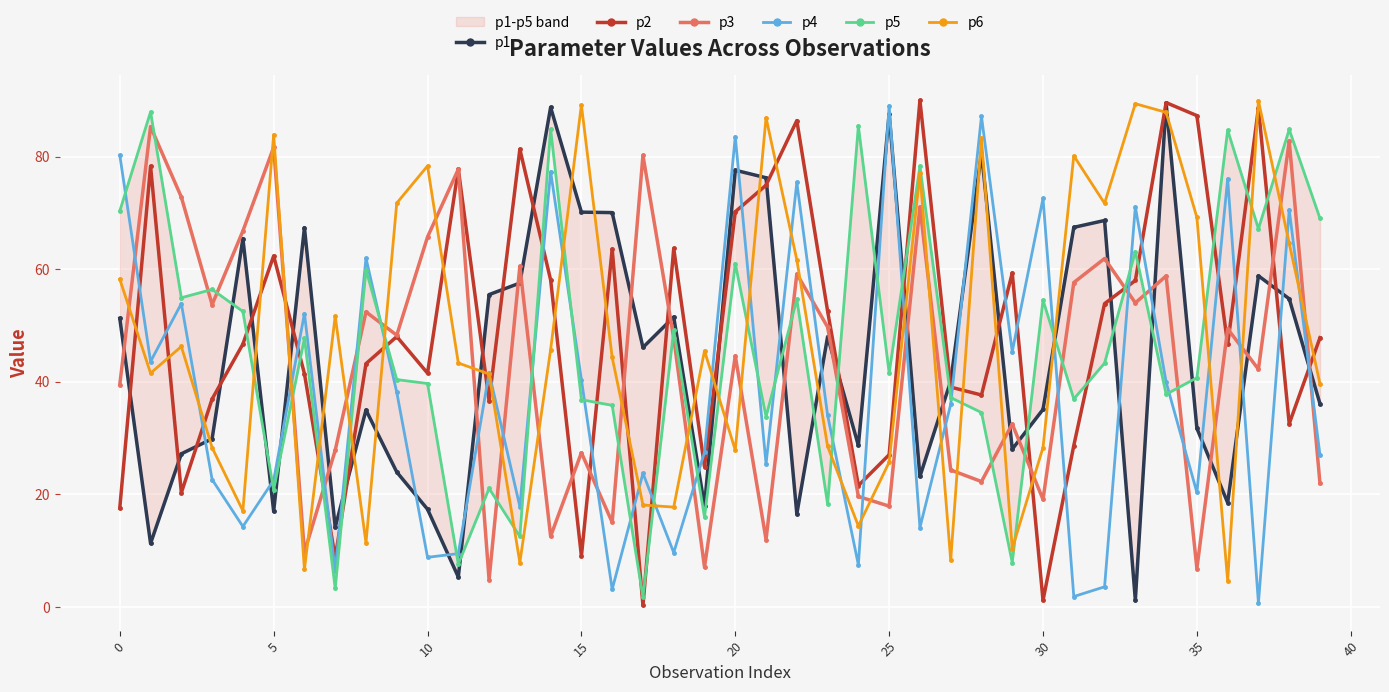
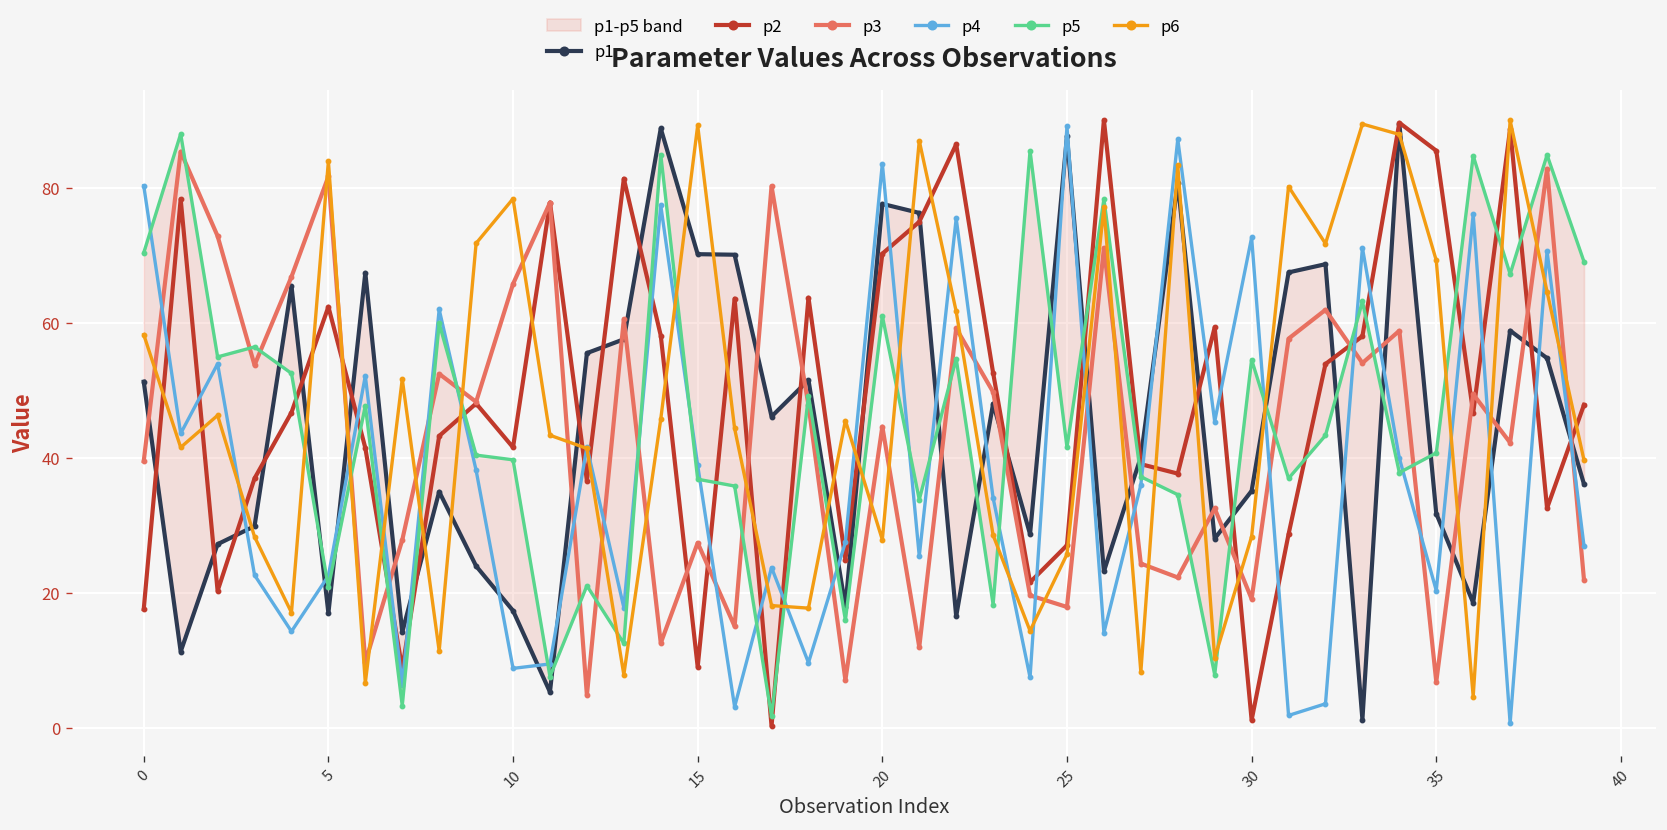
p4, 15: 40 -> 39
p2, 35: 87 -> 85
